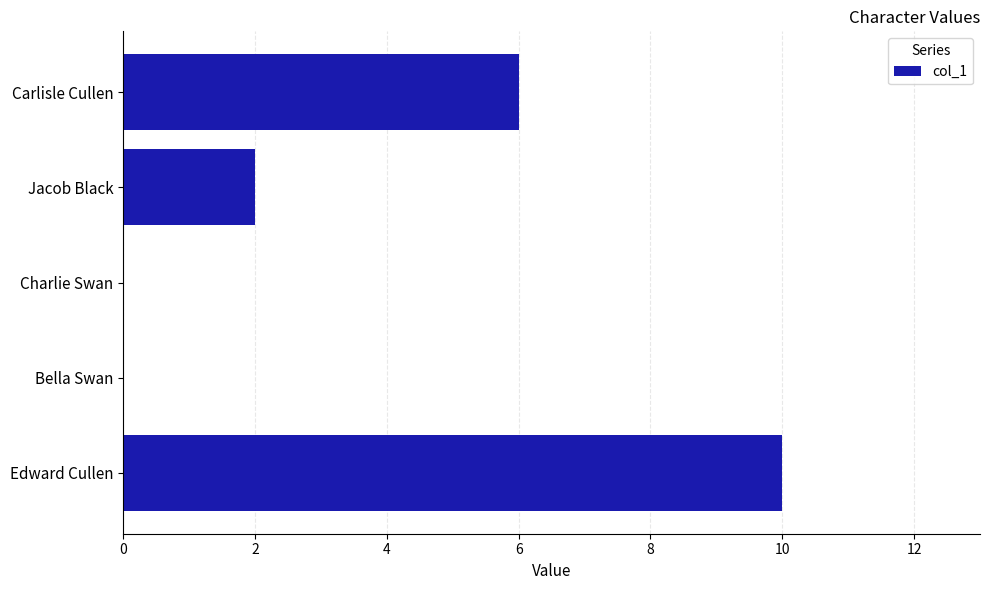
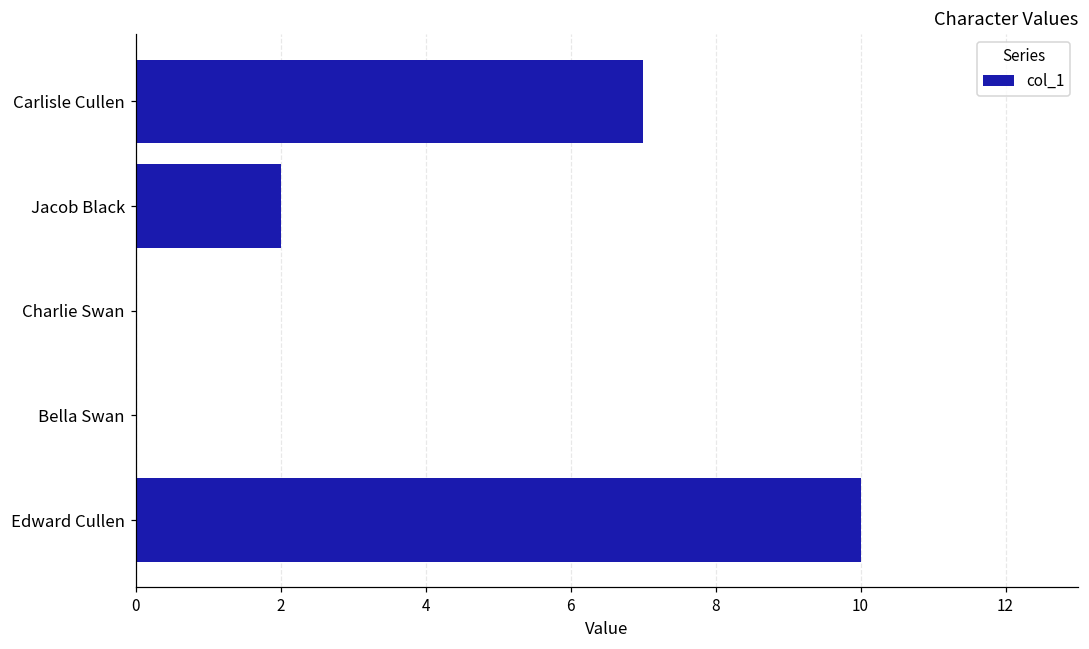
Carlisle Cullen: 6 -> 7
